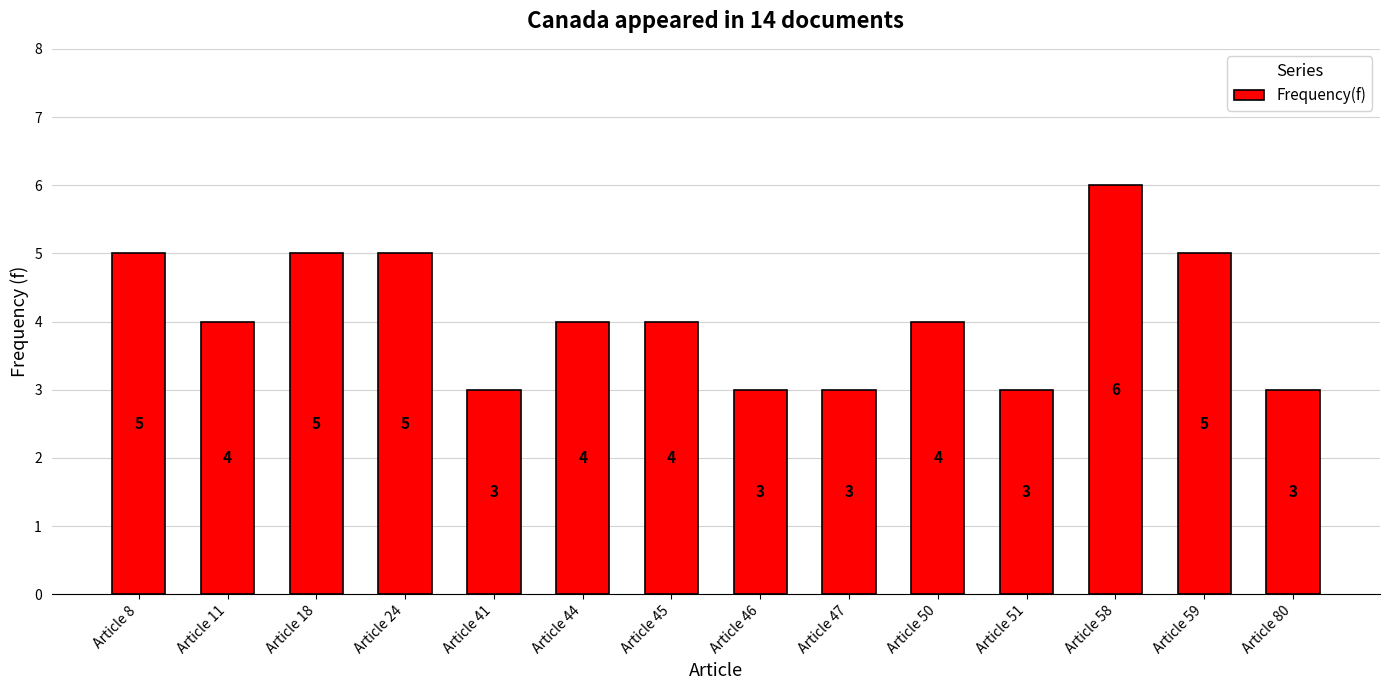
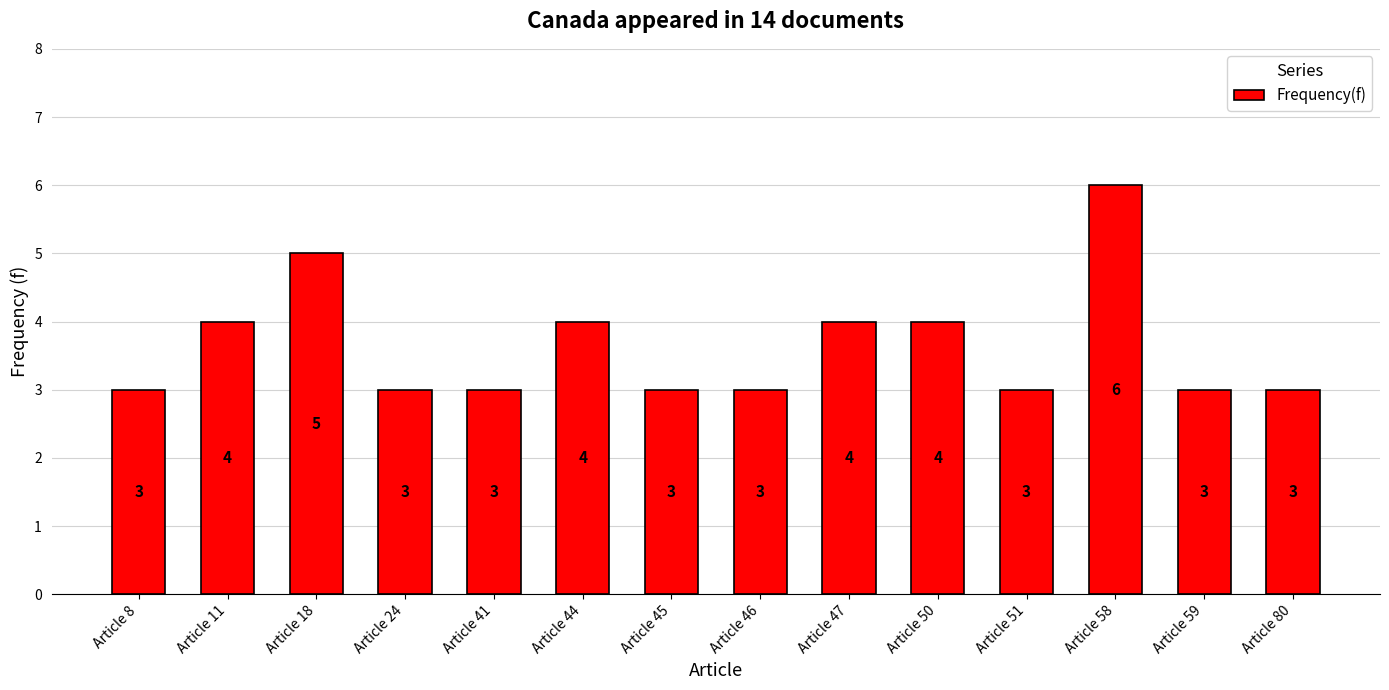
Article 8: 5 -> 3
Article 24: 5 -> 3
Article 45: 4 -> 3
Article 47: 3 -> 4
Article 59: 5 -> 3
